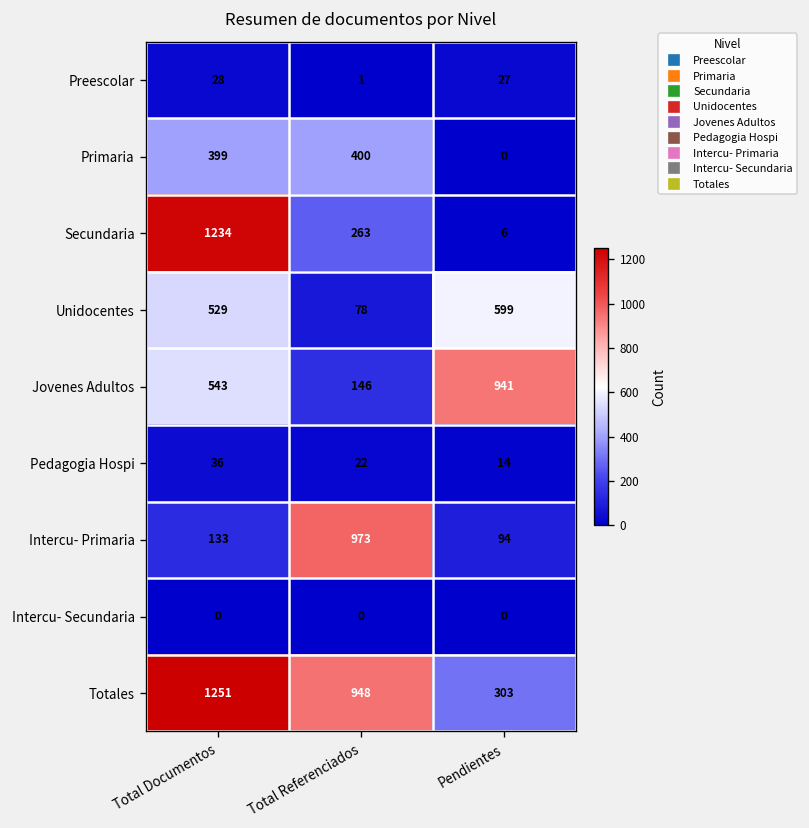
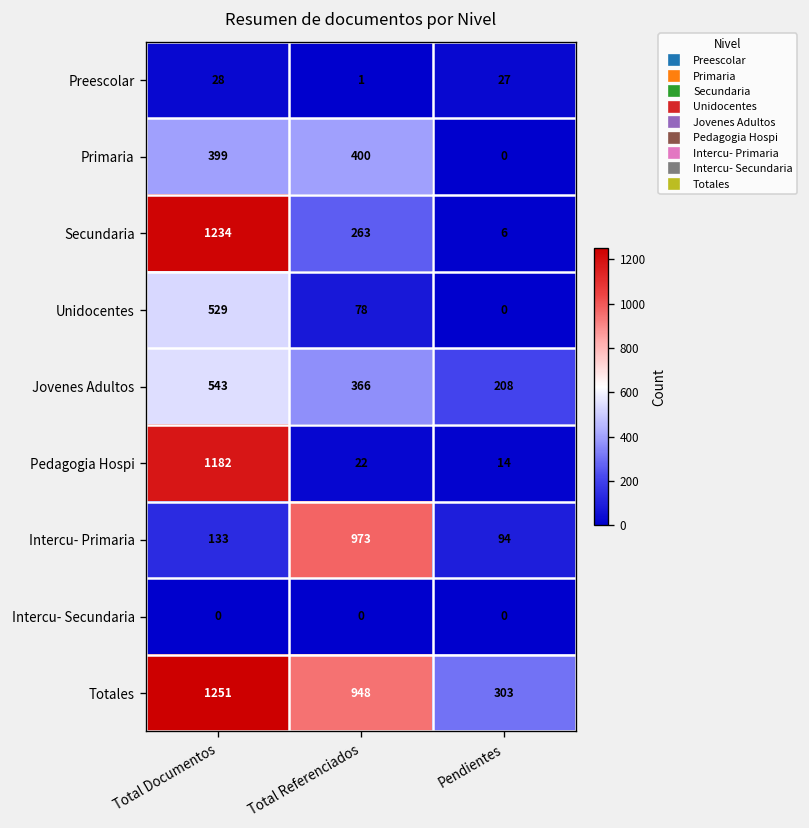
Unidocentes, Pendientes: 599 -> 0
Jovenes Adultos, Total Referenciados: 146 -> 366
Jovenes Adultos, Pendientes: 941 -> 208
Pedagogia Hospi, Total Documentos: 36 -> 1182
